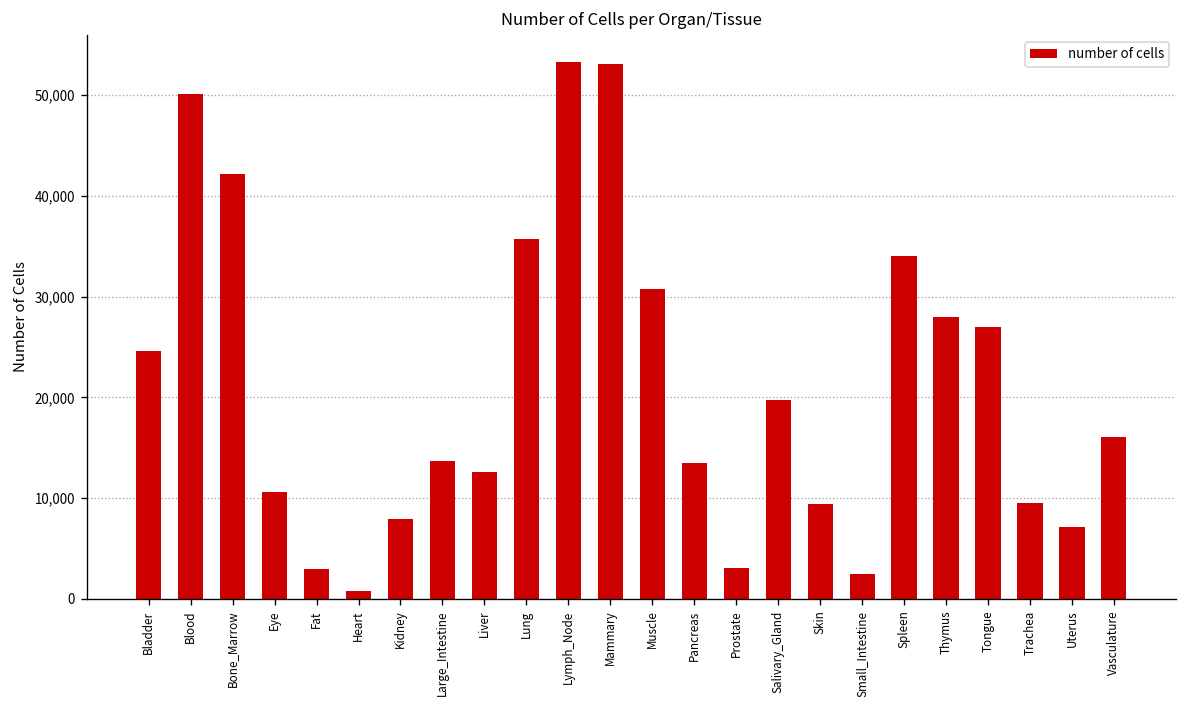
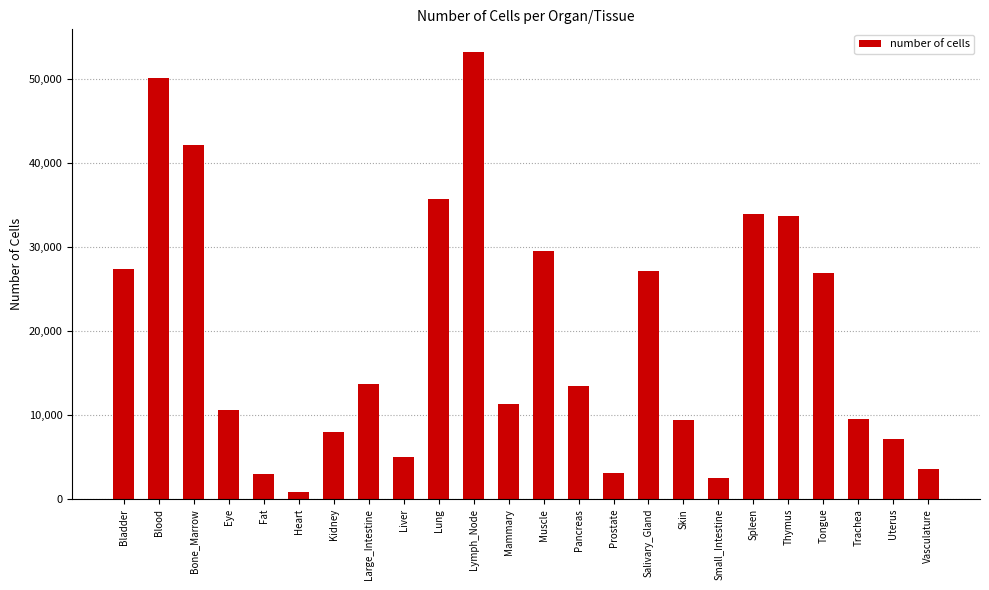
Bladder: 25,000 -> 27,000
Liver: 13,000 -> 5,000
Mammary: 53,000 -> 11,000
Muscle: 31,000 -> 30,000
Salivary_Gland: 20,000 -> 27,000
Thymus: 28,000 -> 34,000
Vasculature: 16,000 -> 4,000
